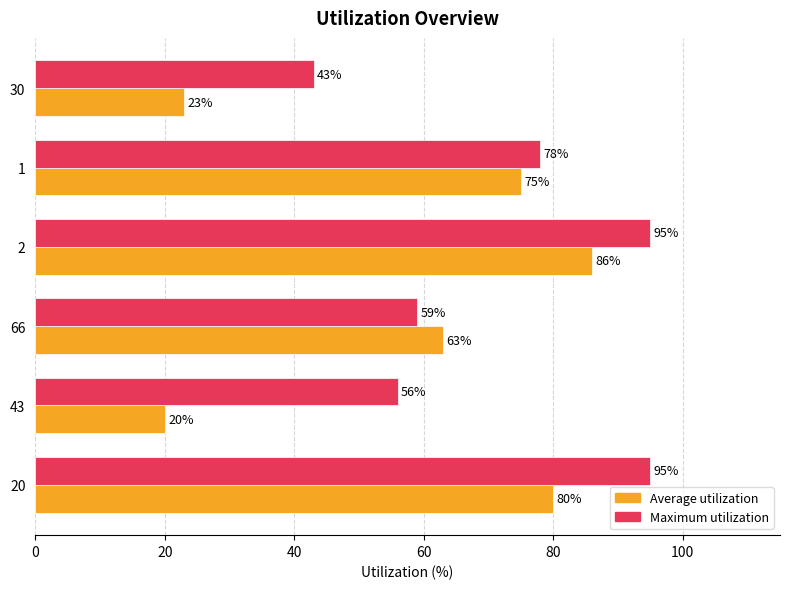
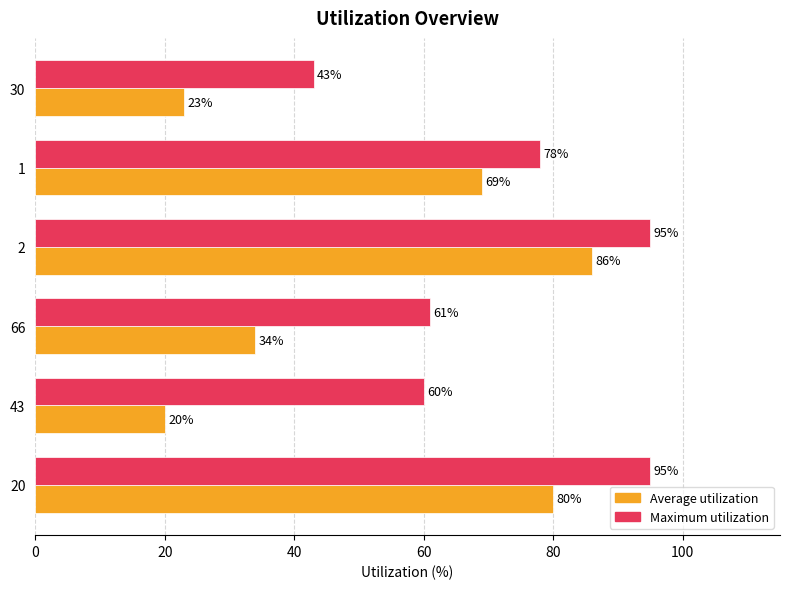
Average utilization, 1: 75% -> 69%
Maximum utilization, 66: 59% -> 61%
Average utilization, 66: 63% -> 34%
Maximum utilization, 43: 56% -> 60%
